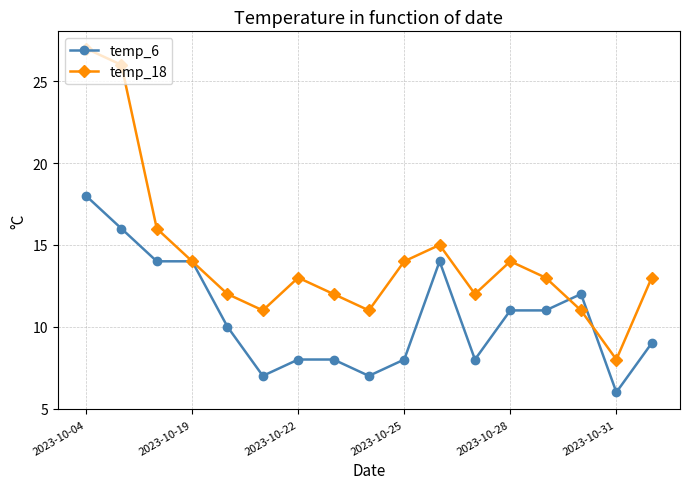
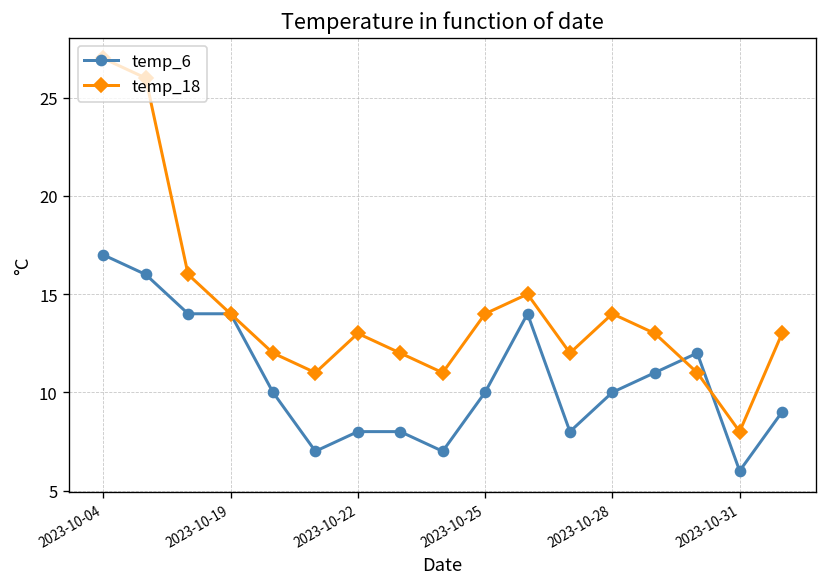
temp_6, 2023-10-04: 18 -> 17
temp_6, 2023-10-25: 8 -> 10
temp_6, 2023-10-28: 11 -> 10
